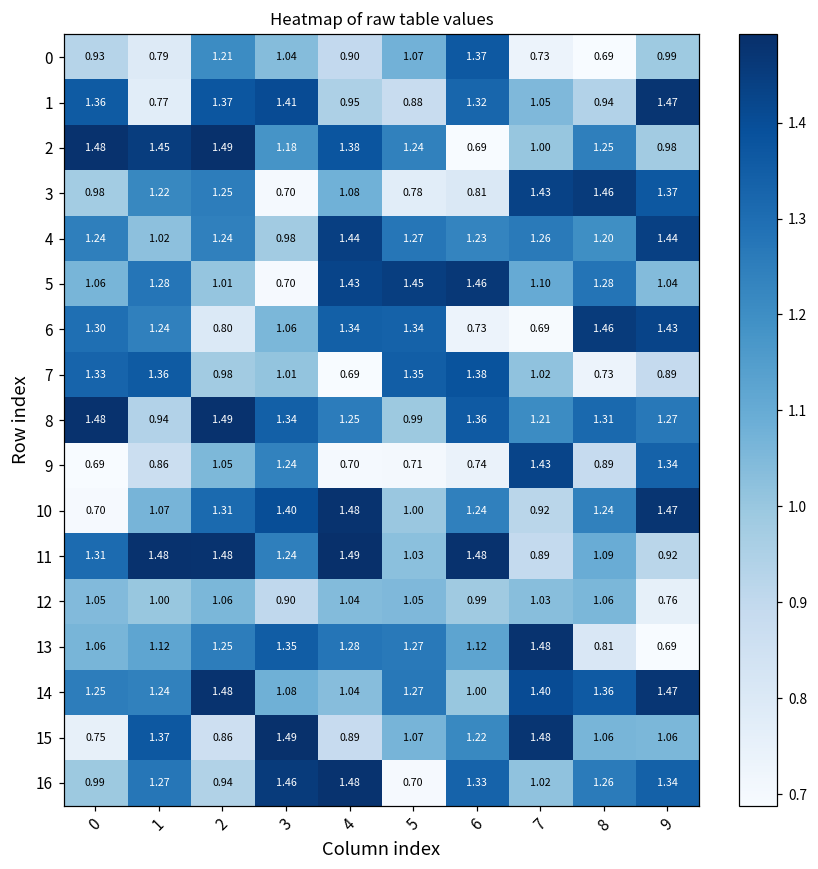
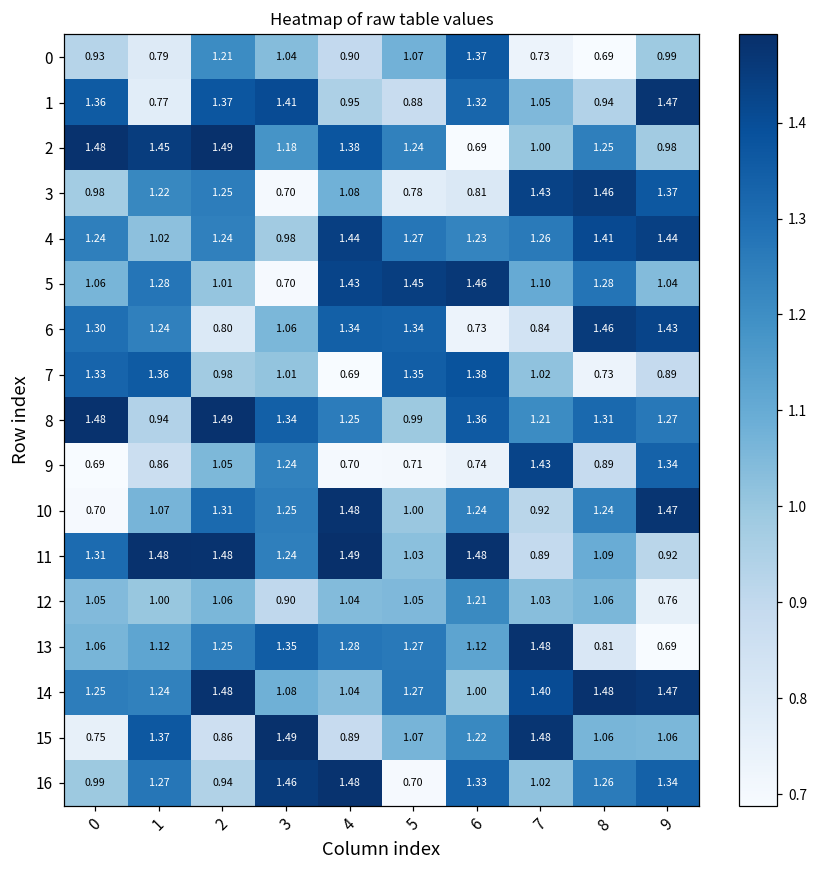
4, 8: 1.20 -> 1.41
6, 7: 0.69 -> 0.84
10, 3: 1.40 -> 1.25
12, 6: 0.99 -> 1.21
14, 8: 1.36 -> 1.48
